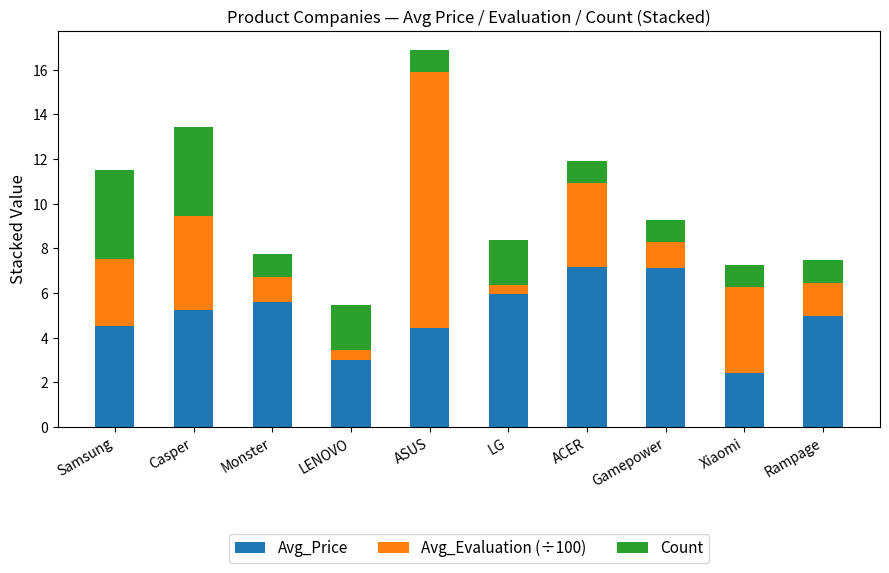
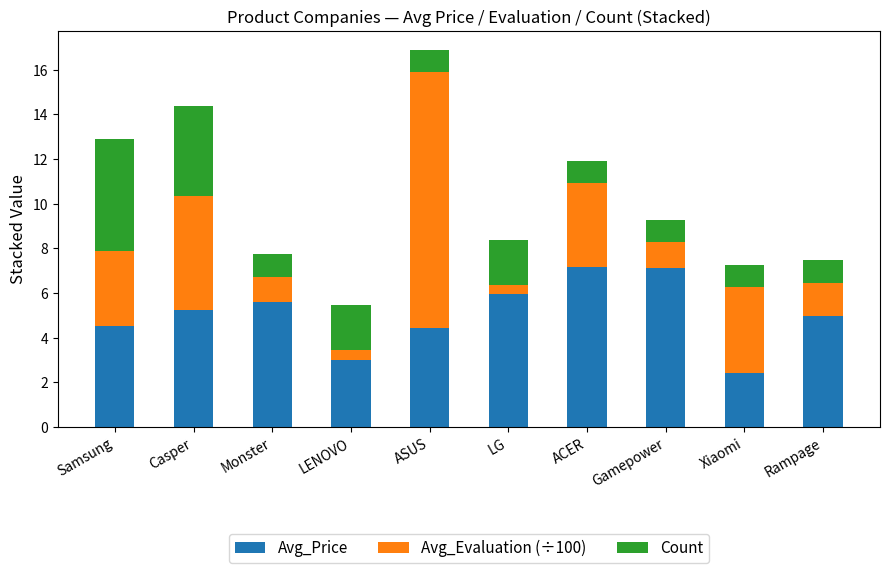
Avg_Evaluation (÷100), Samsung: 3.0 -> 3.3
Count, Samsung: 4 -> 5
Avg_Evaluation (÷100), Casper: 4.2 -> 5.1
